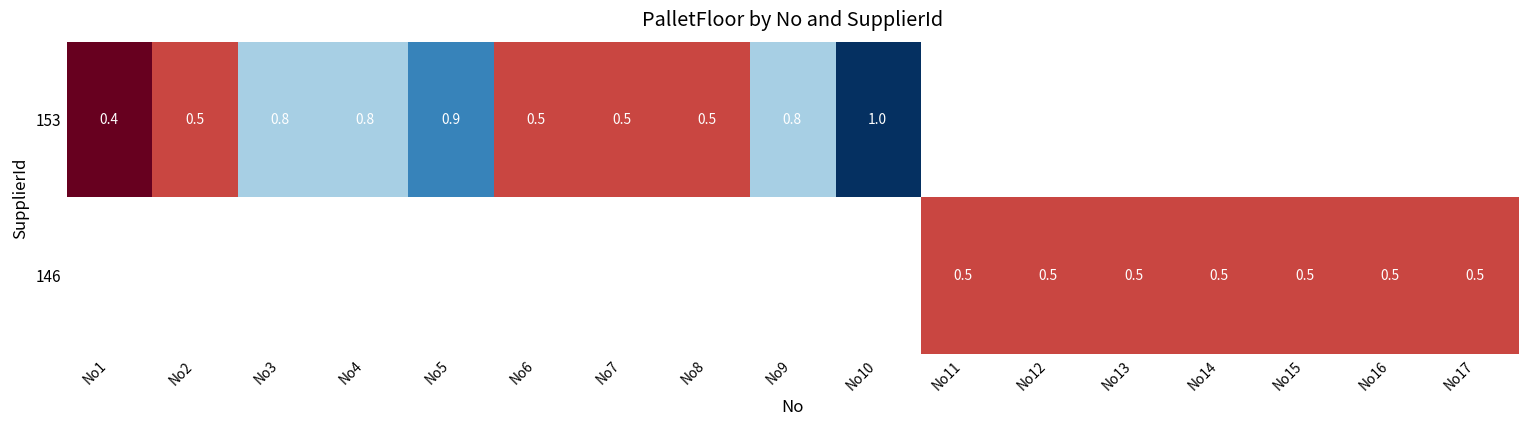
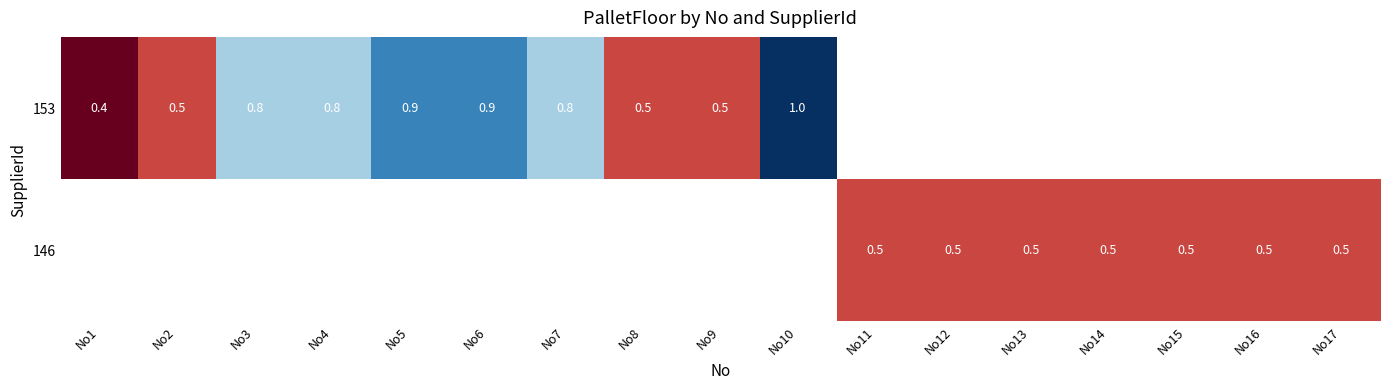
153, No6: 0.5 -> 0.9
153, No7: 0.5 -> 0.8
153, No9: 0.8 -> 0.5
